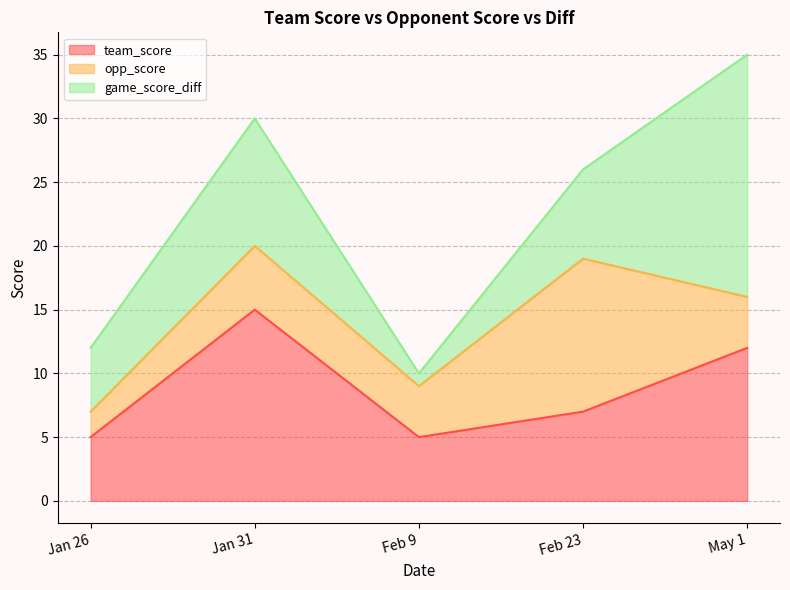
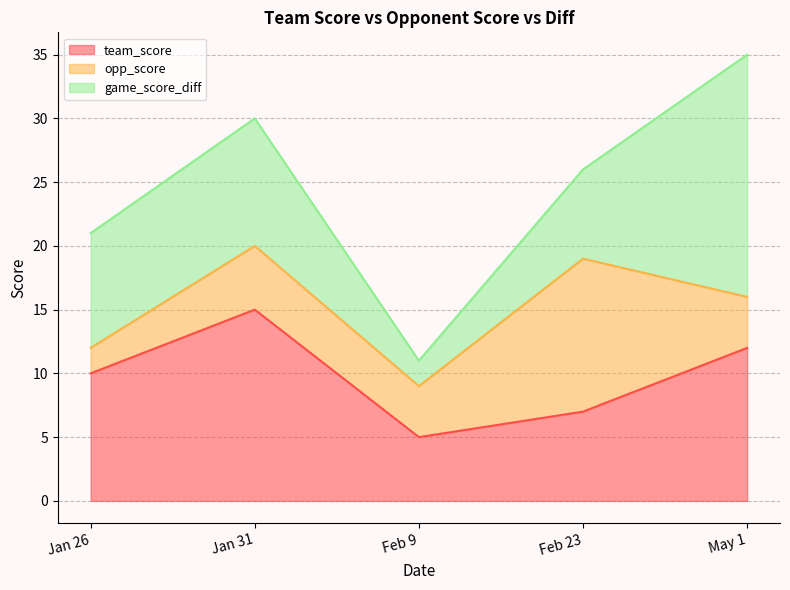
team_score, Jan 26: 5 -> 10
game_score_diff, Jan 26: 5 -> 9
game_score_diff, Feb 9: 1 -> 2
